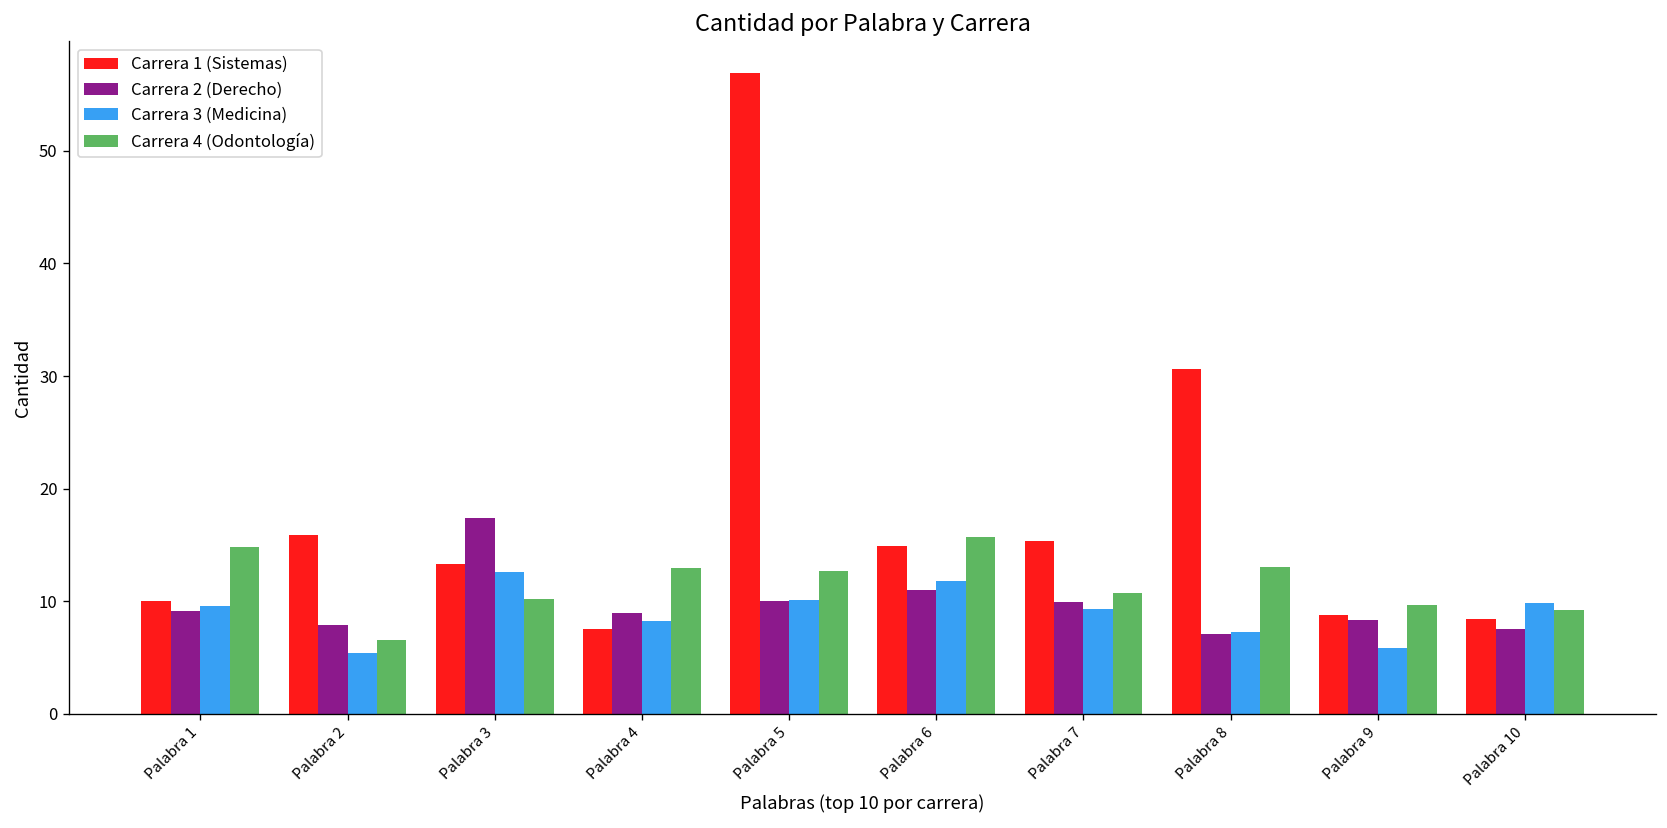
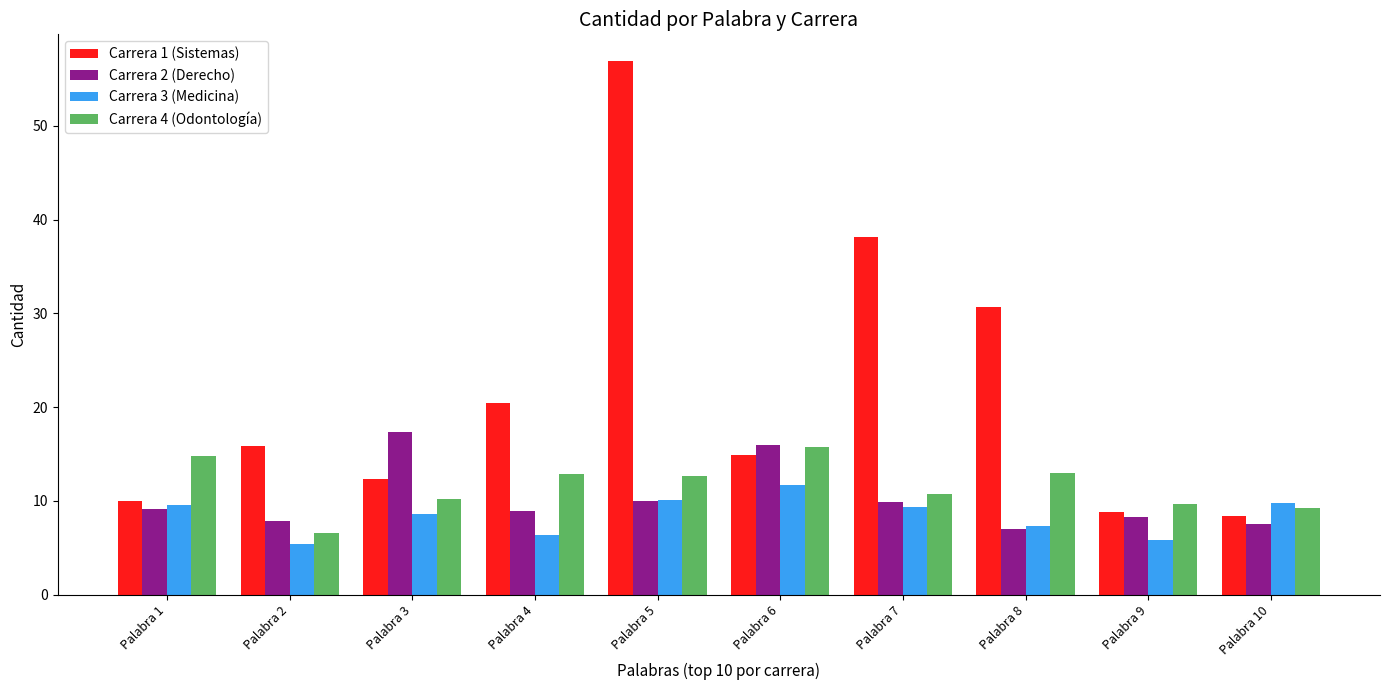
Carrera 1 (Sistemas), Palabra 3: 13 -> 12
Carrera 3 (Medicina), Palabra 3: 13 -> 9
Carrera 1 (Sistemas), Palabra 4: 8 -> 20
Carrera 3 (Medicina), Palabra 4: 8 -> 6
Carrera 2 (Derecho), Palabra 6: 11 -> 16
Carrera 1 (Sistemas), Palabra 7: 15 -> 38
